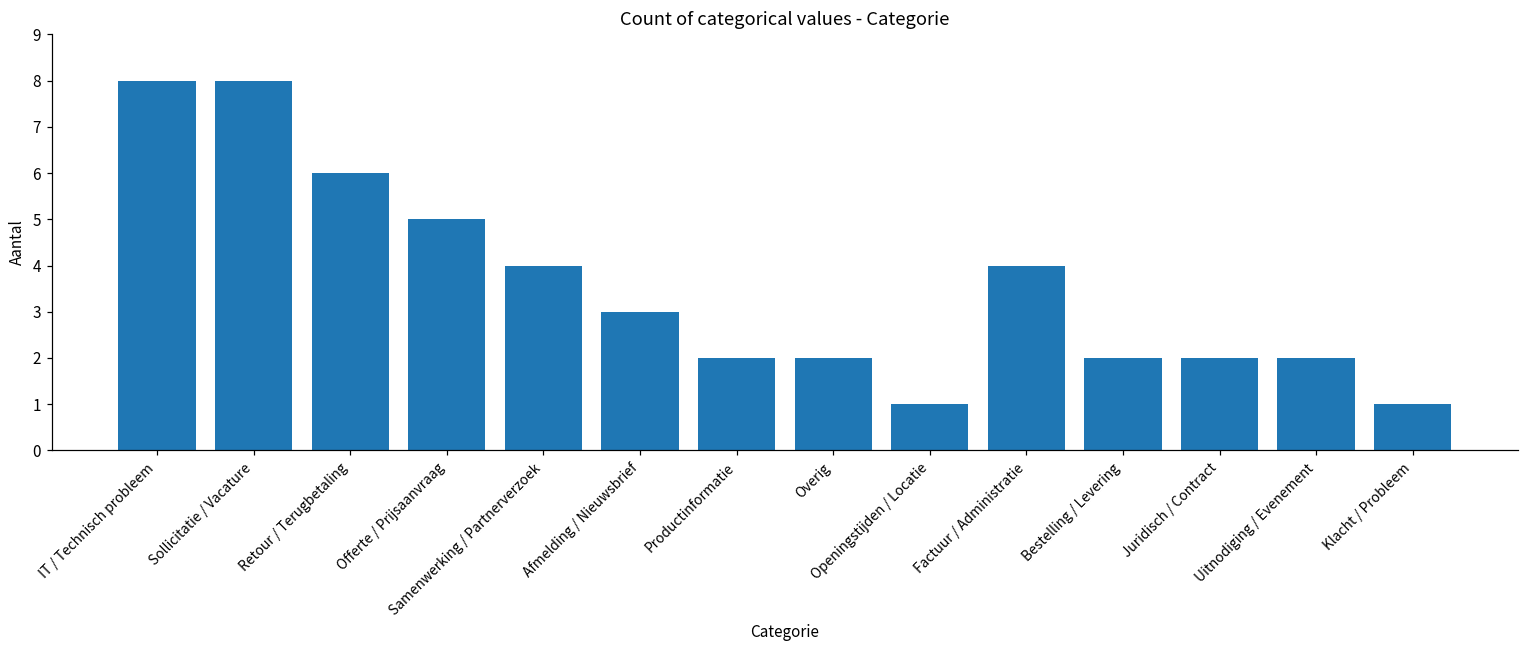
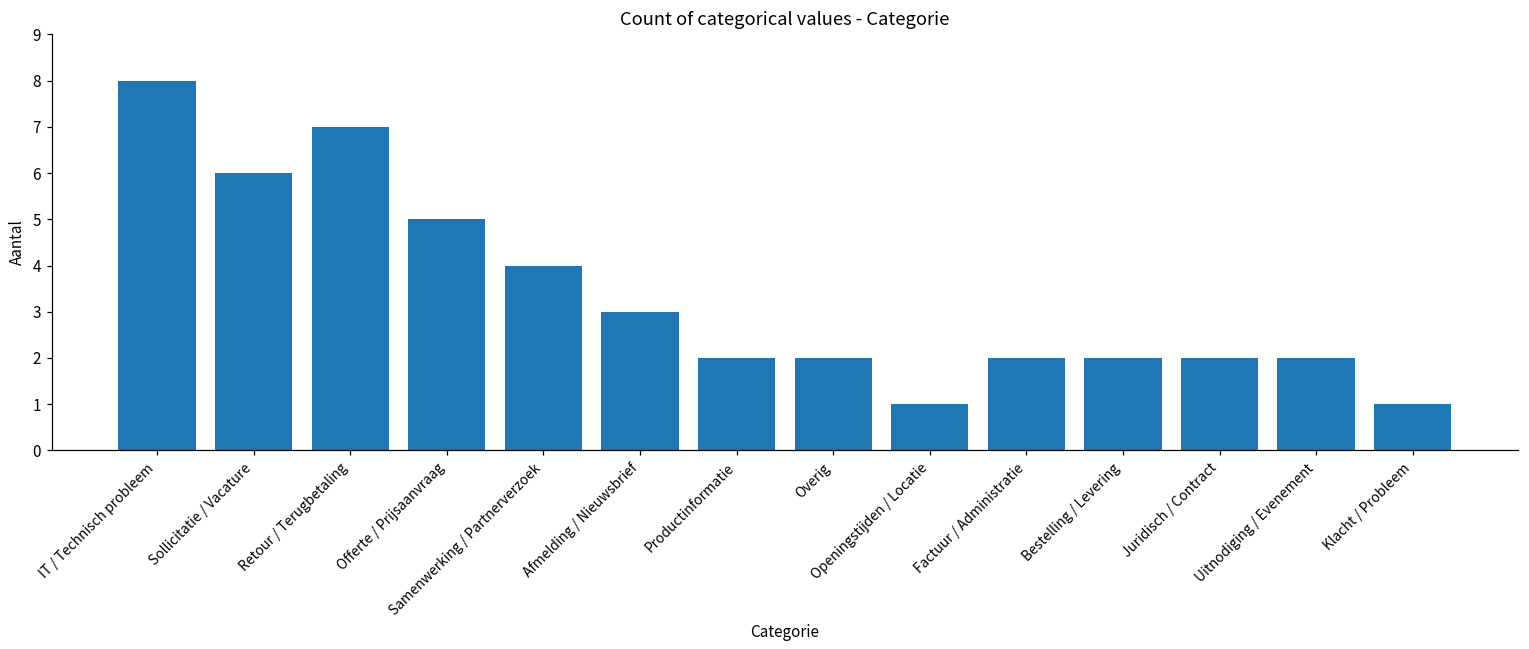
Sollicitatie / Vacature: 8 -> 6
Retour / Terugbetaling: 6 -> 7
Factuur / Administratie: 4 -> 2
